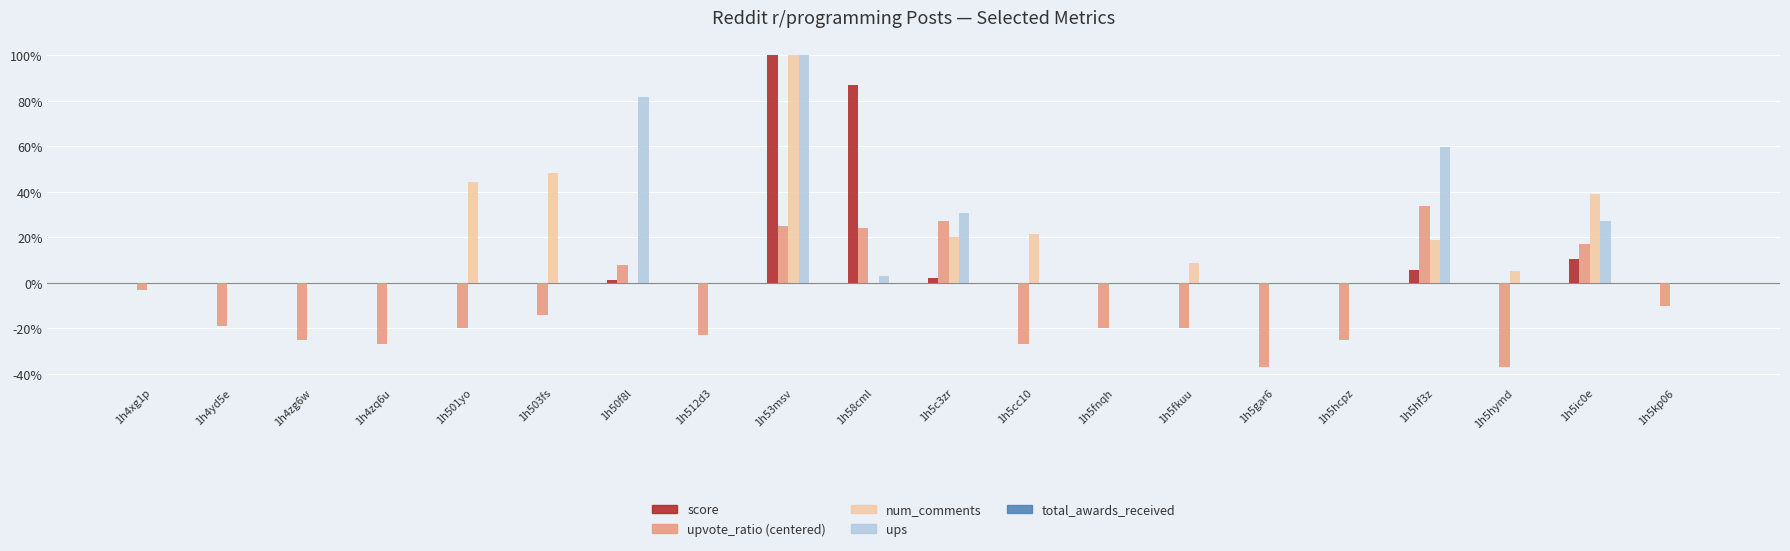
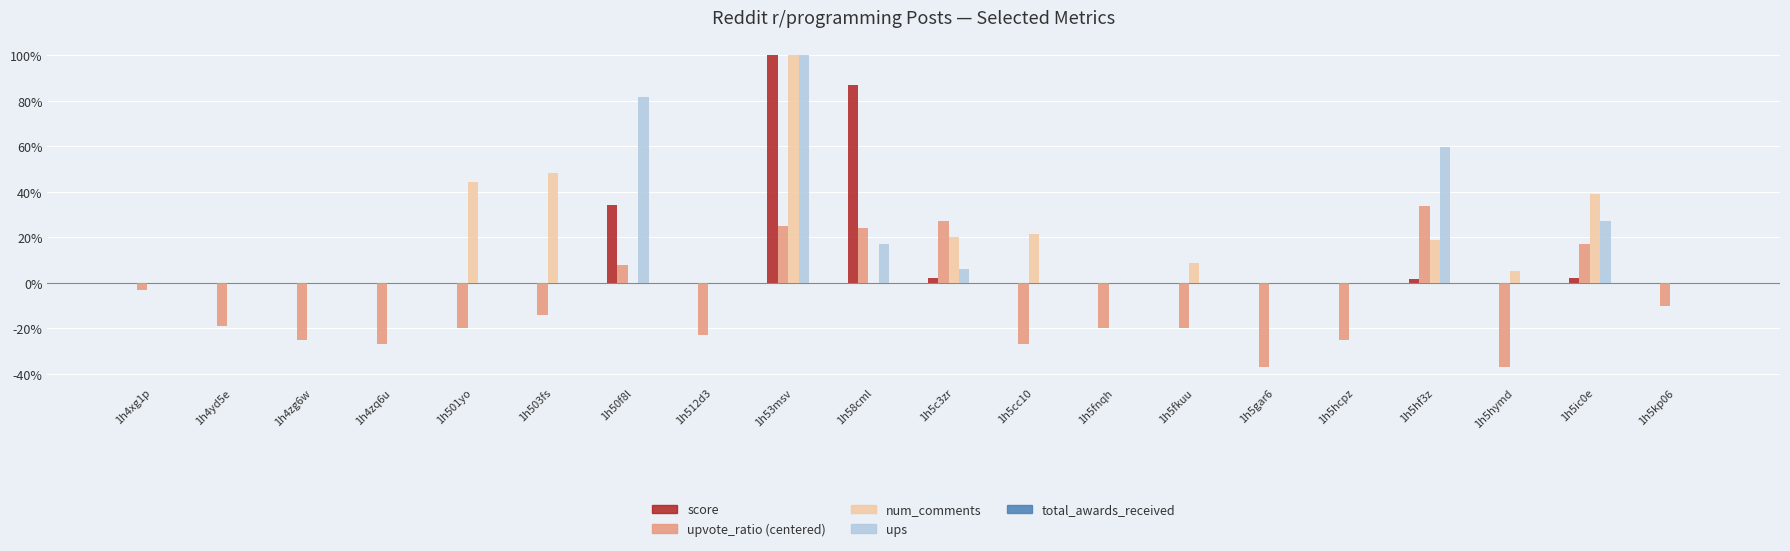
score, 1h50f8l: 1% -> 34%
ups, 1h58cml: 3% -> 17%
ups, 1h5c3zr: 31% -> 6%
score, 1h5hf3z: 6% -> 2%
score, 1h5ic0e: 11% -> 2%
